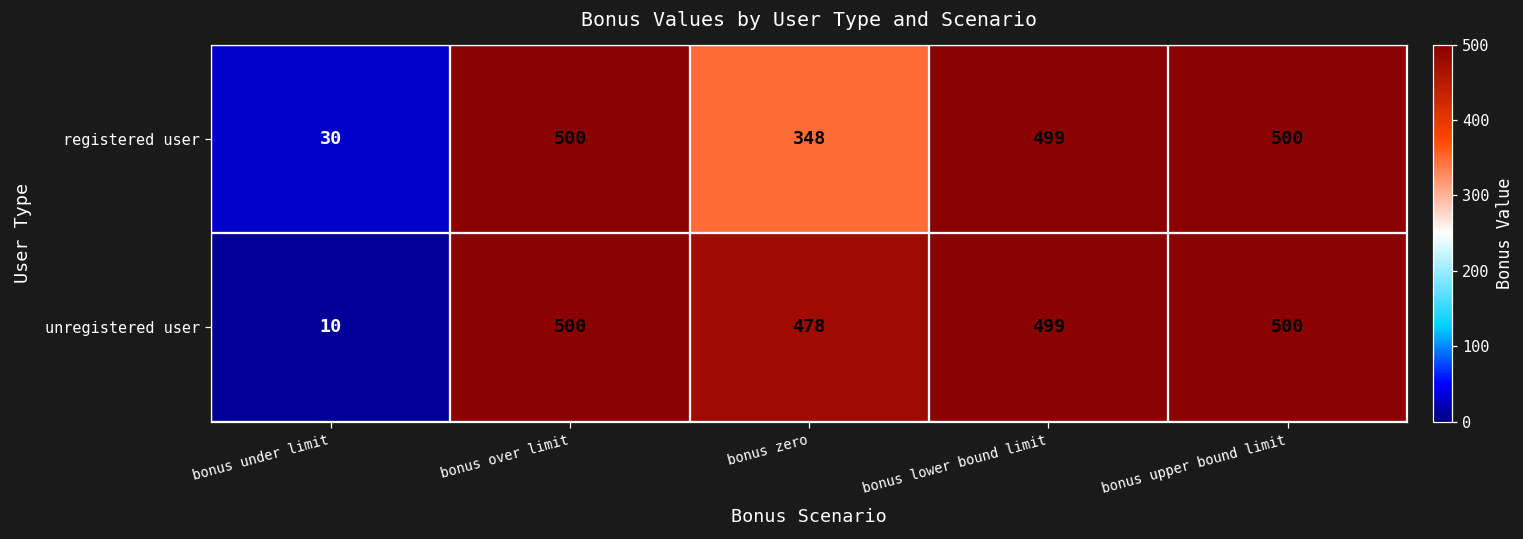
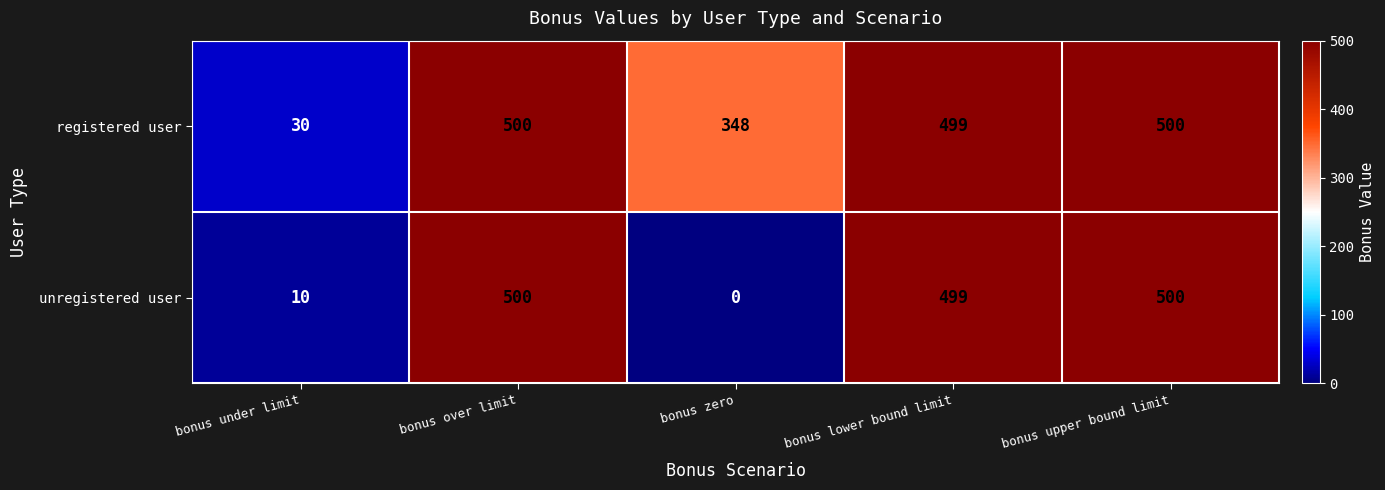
unregistered user, bonus zero: 478 -> 0
